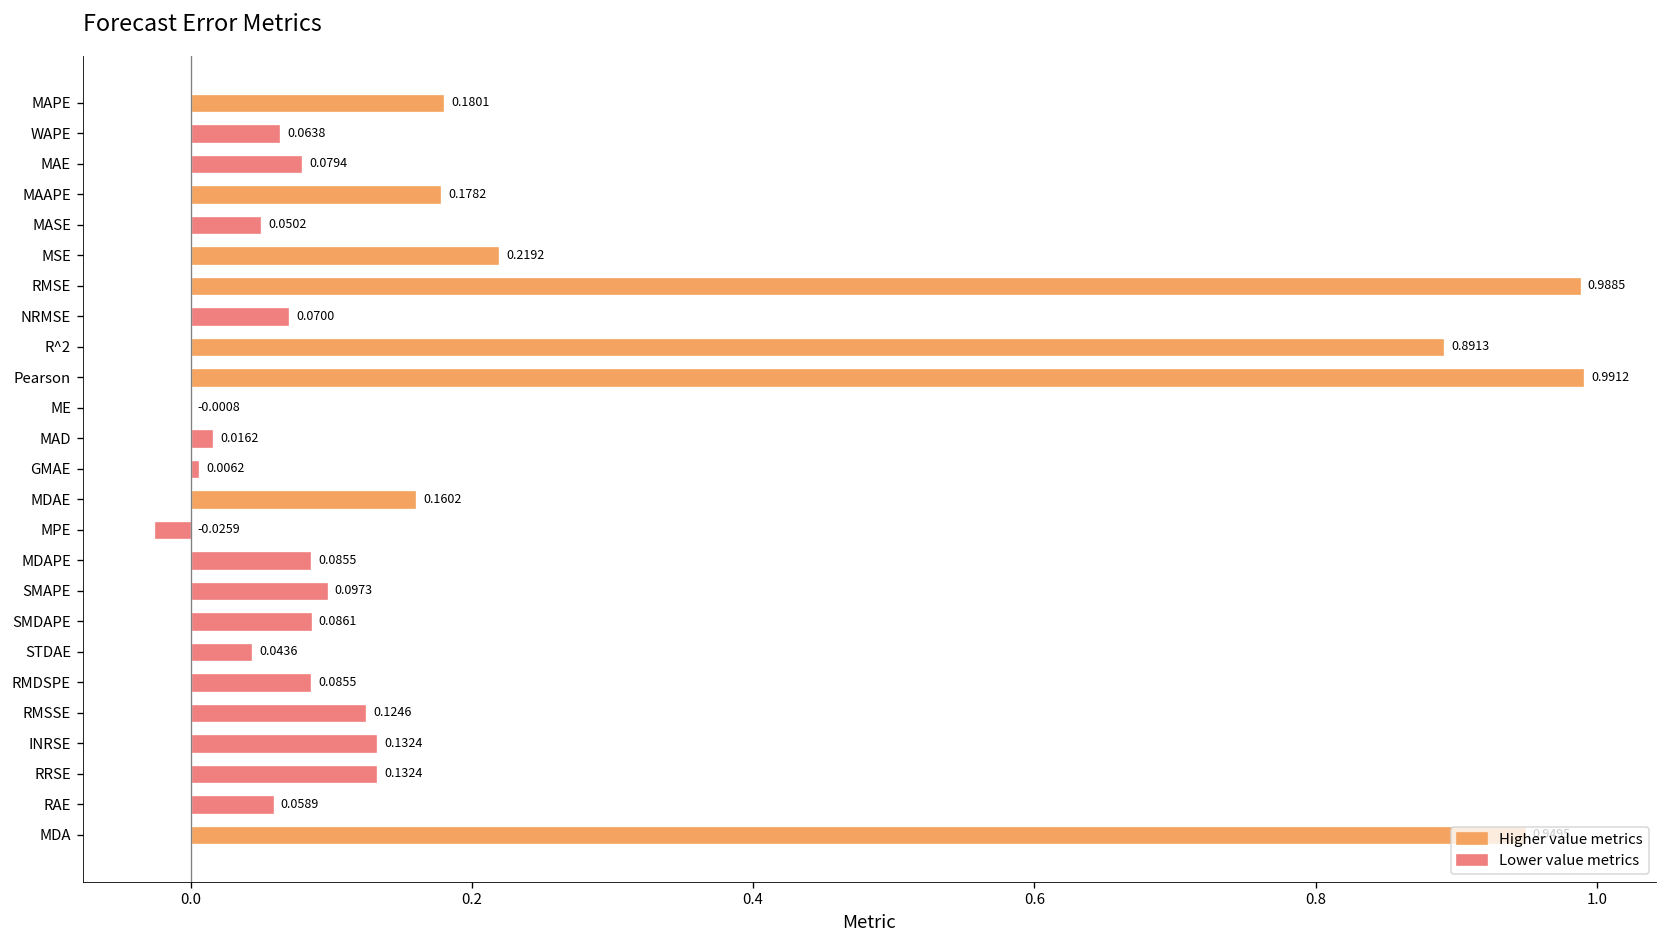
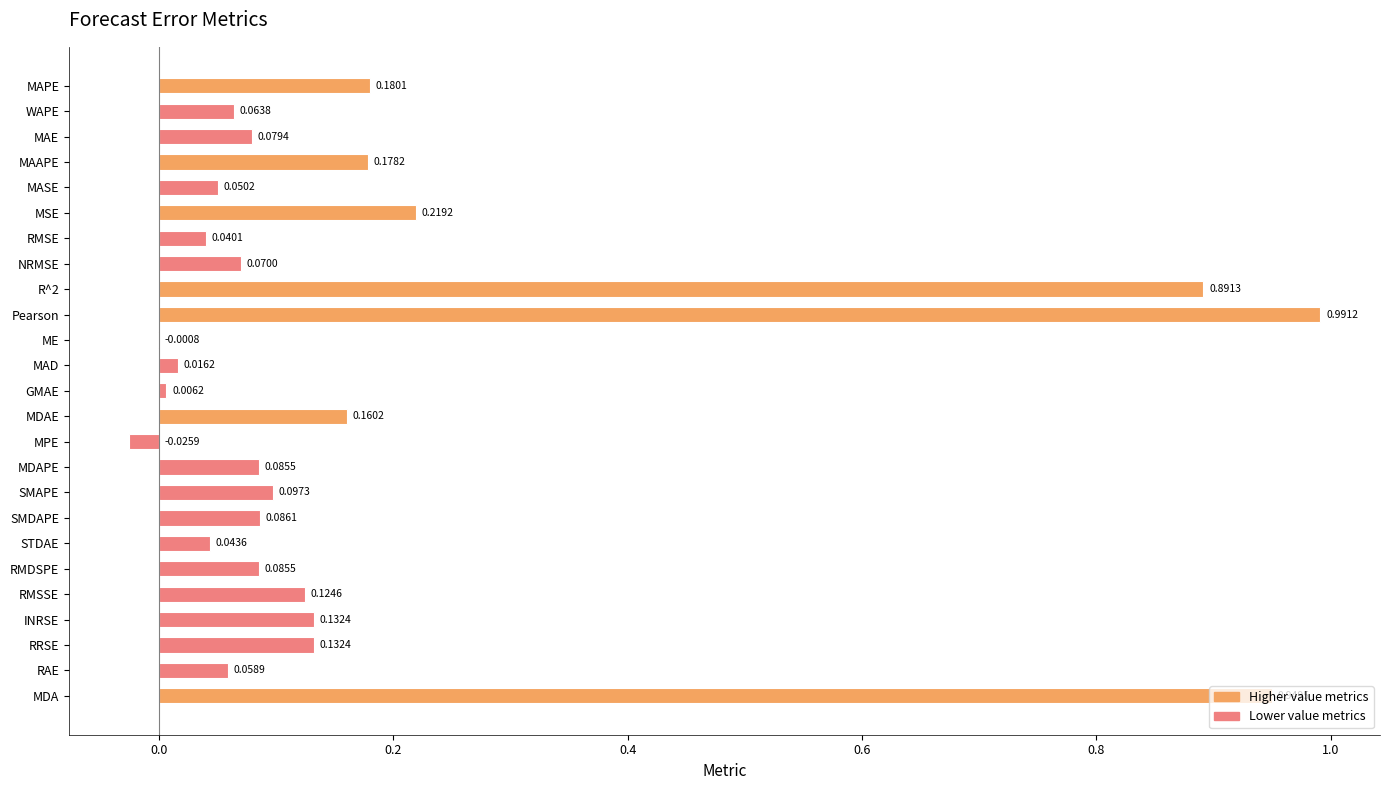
RMSE: 0.9885 -> 0.0401
